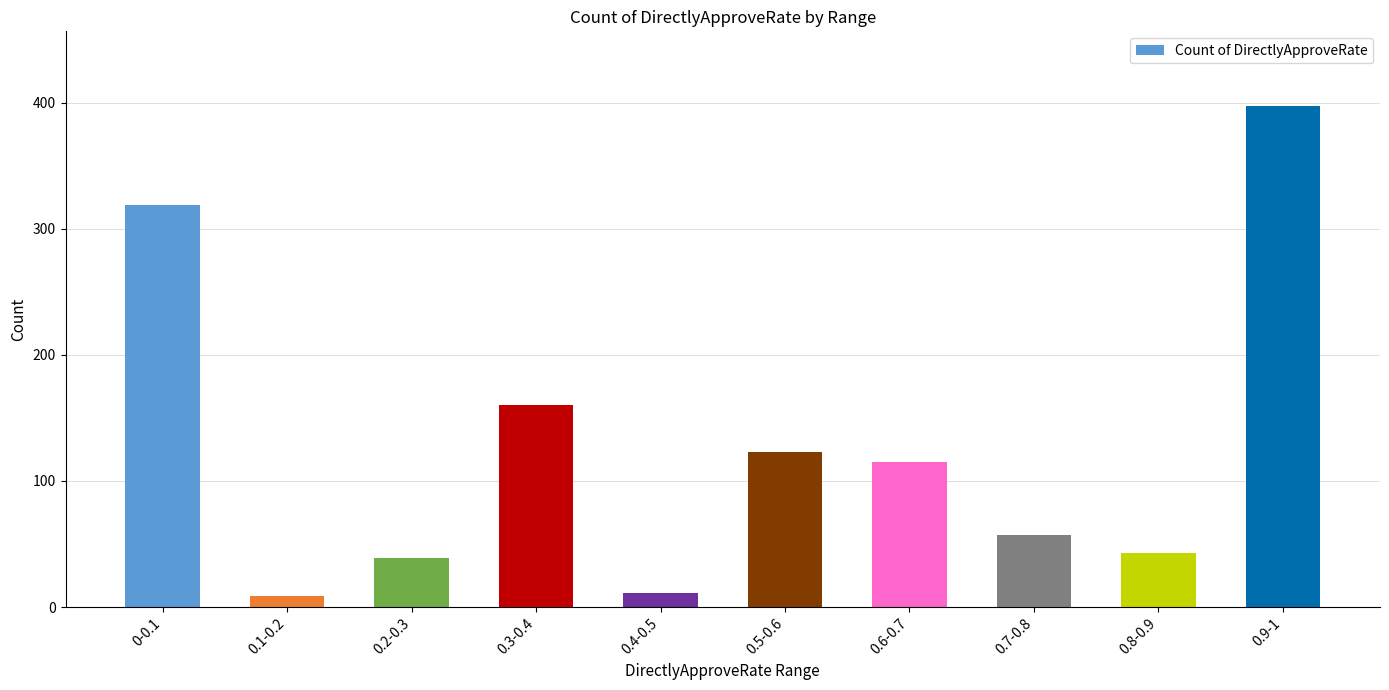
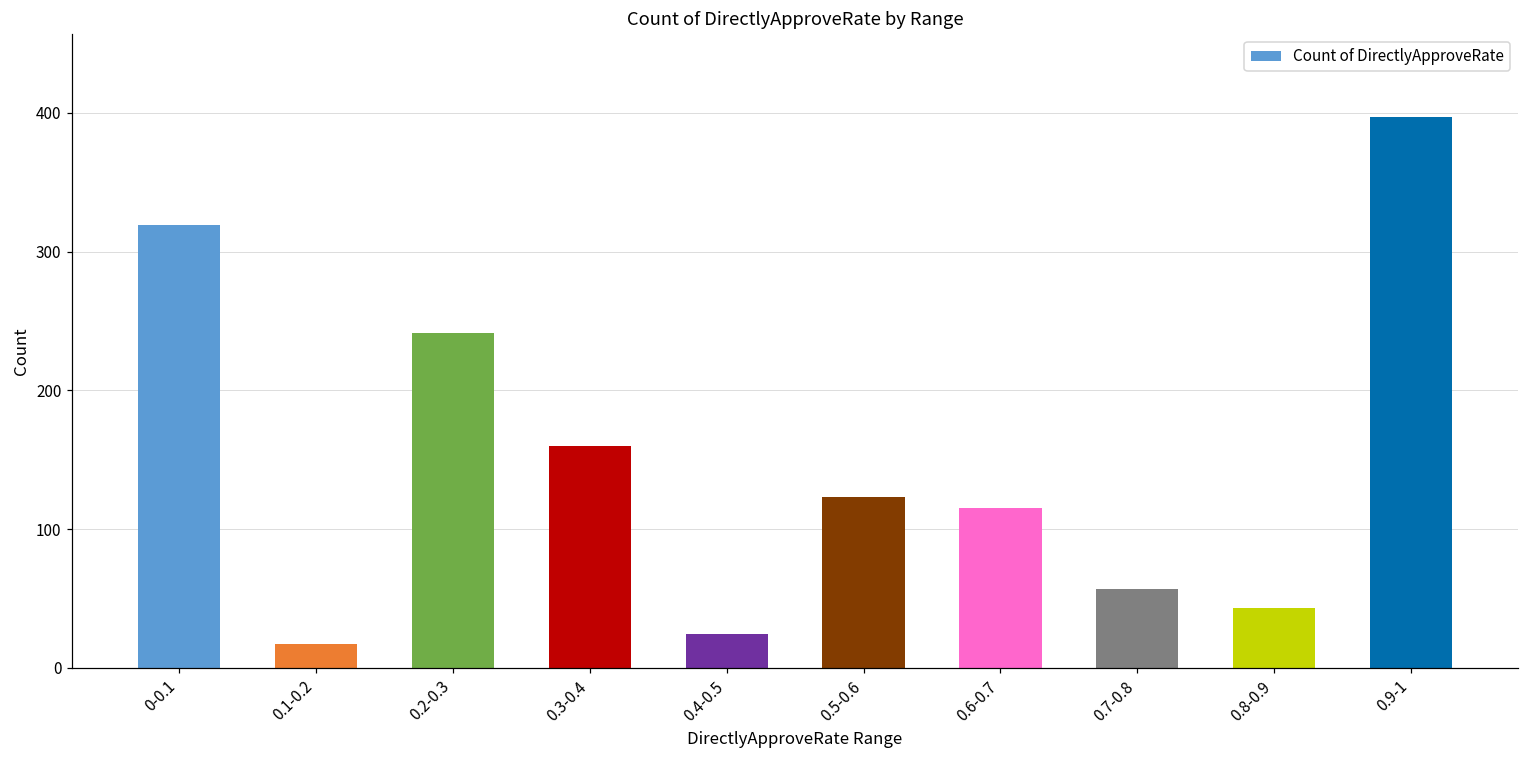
0.1-0.2: 9 -> 17
0.2-0.3: 39 -> 241
0.4-0.5: 11 -> 24
